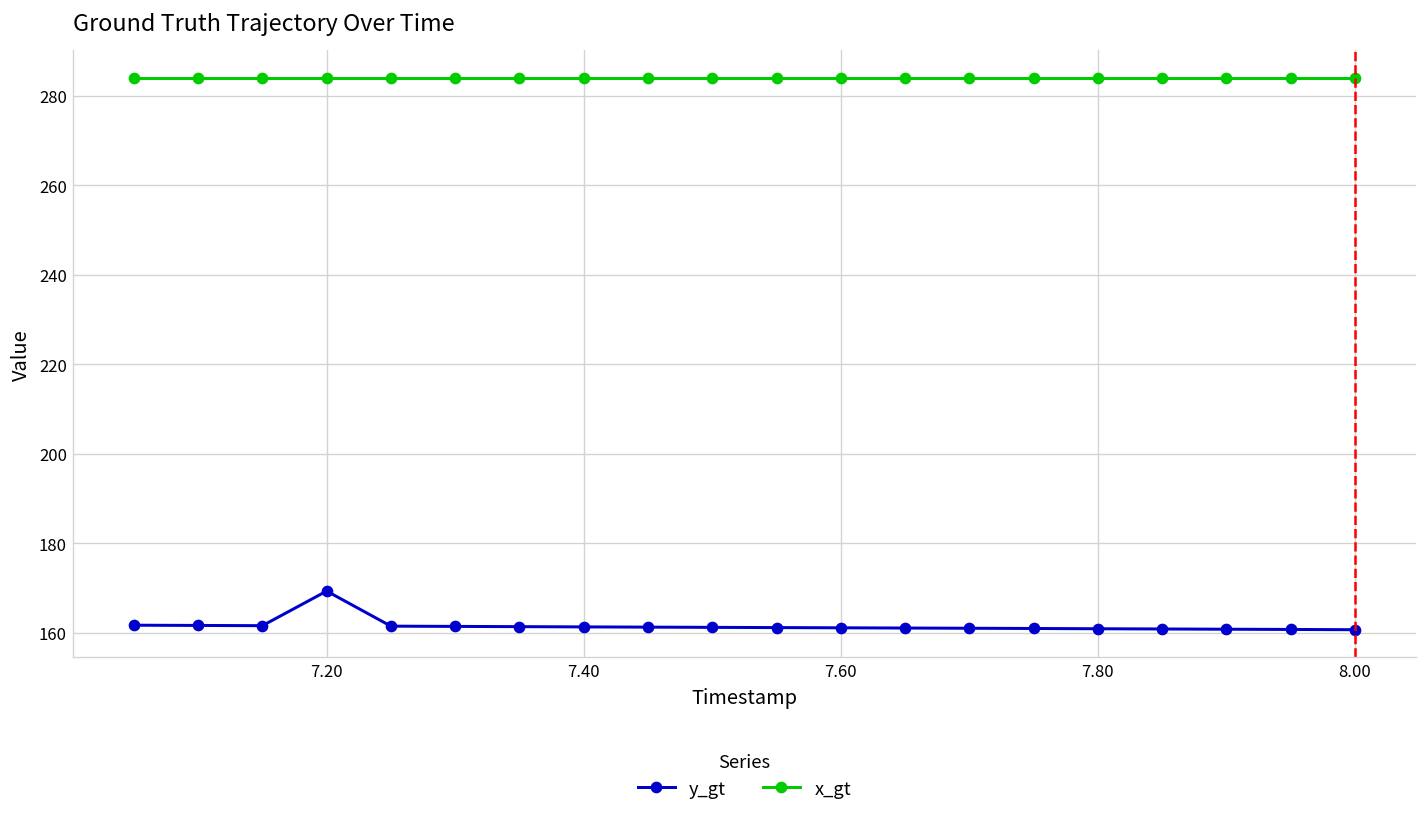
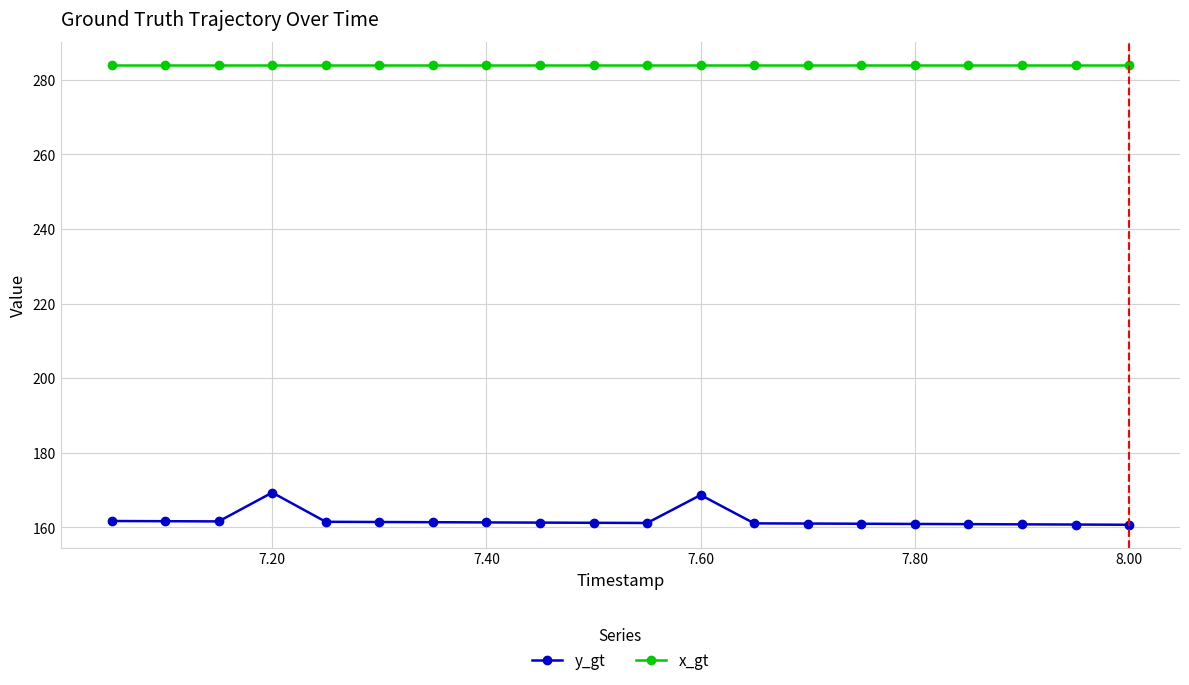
y_gt, 7.60: 161 -> 169
